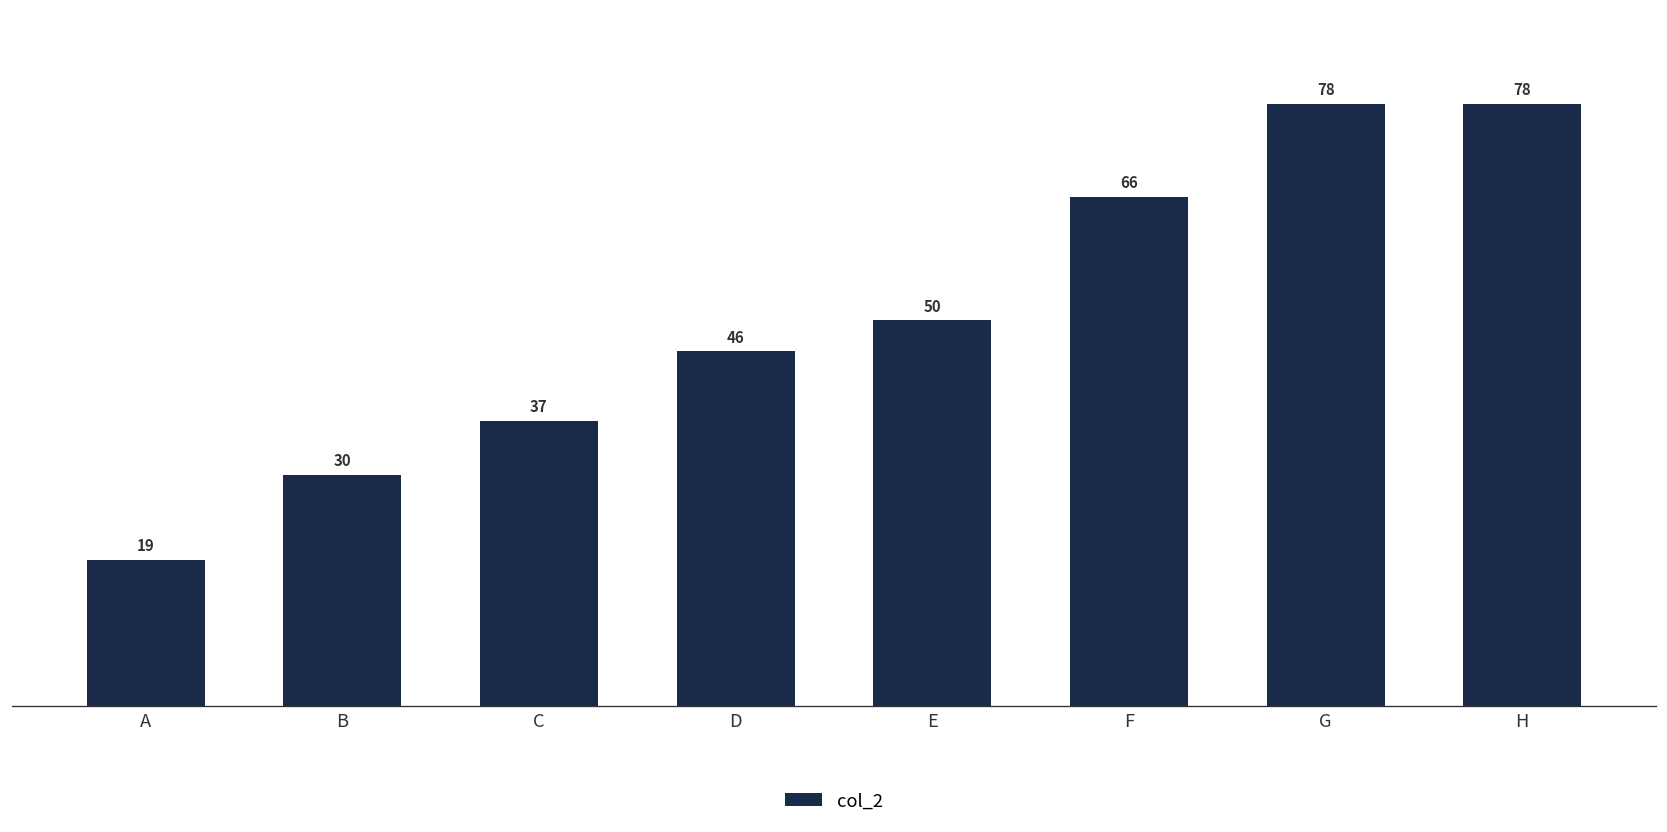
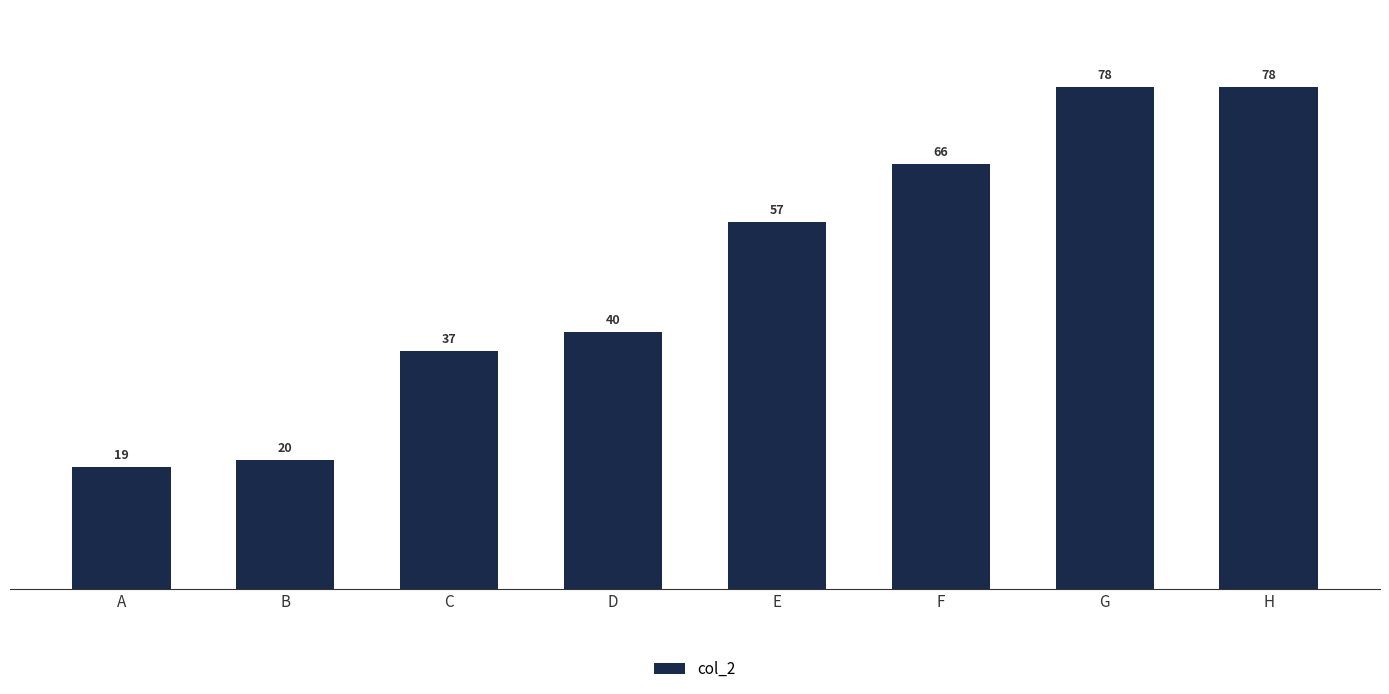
B: 30 -> 20
D: 46 -> 40
E: 50 -> 57
